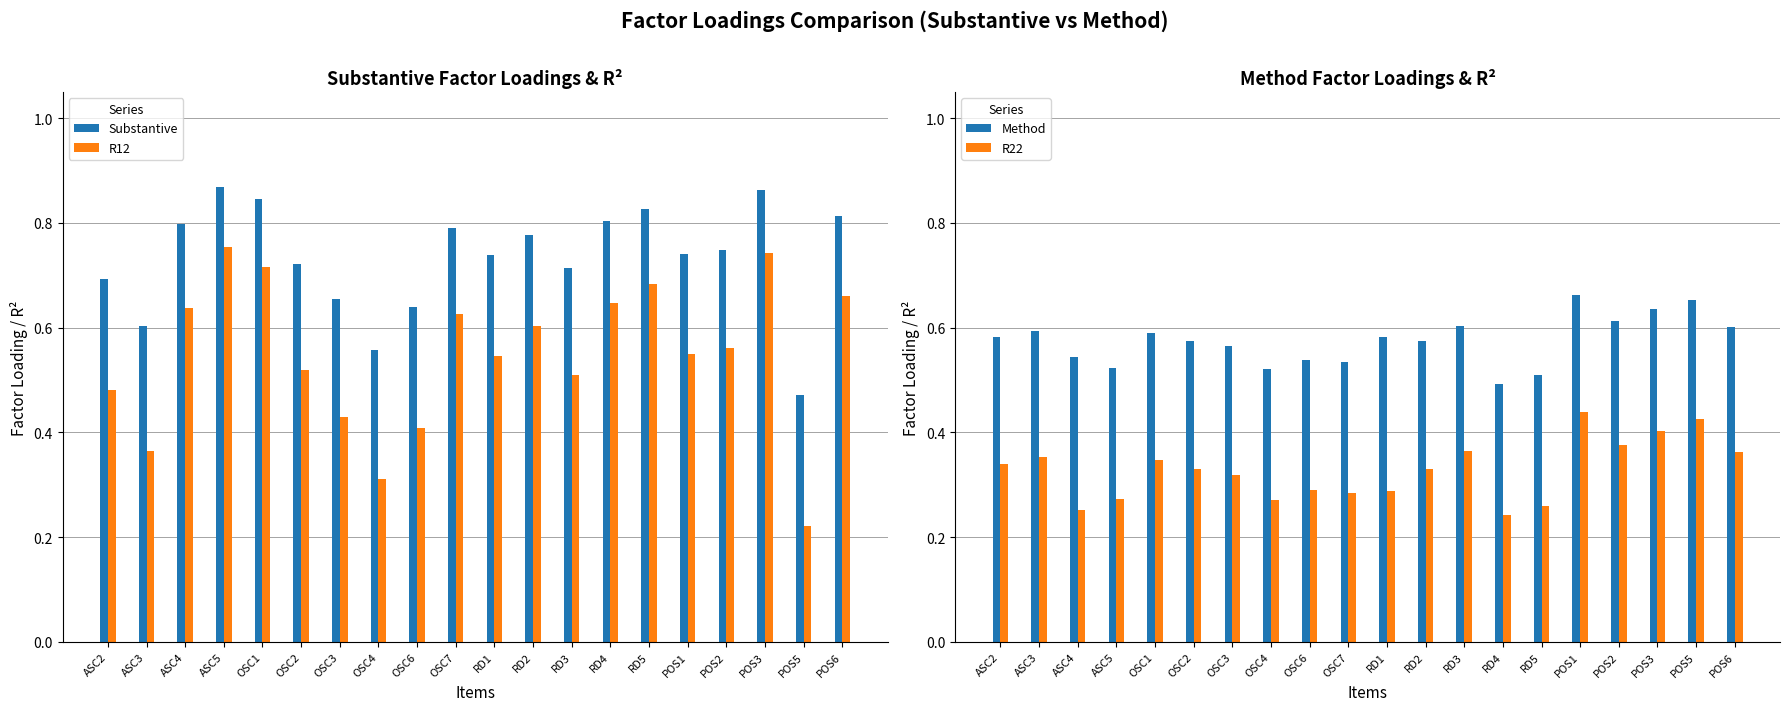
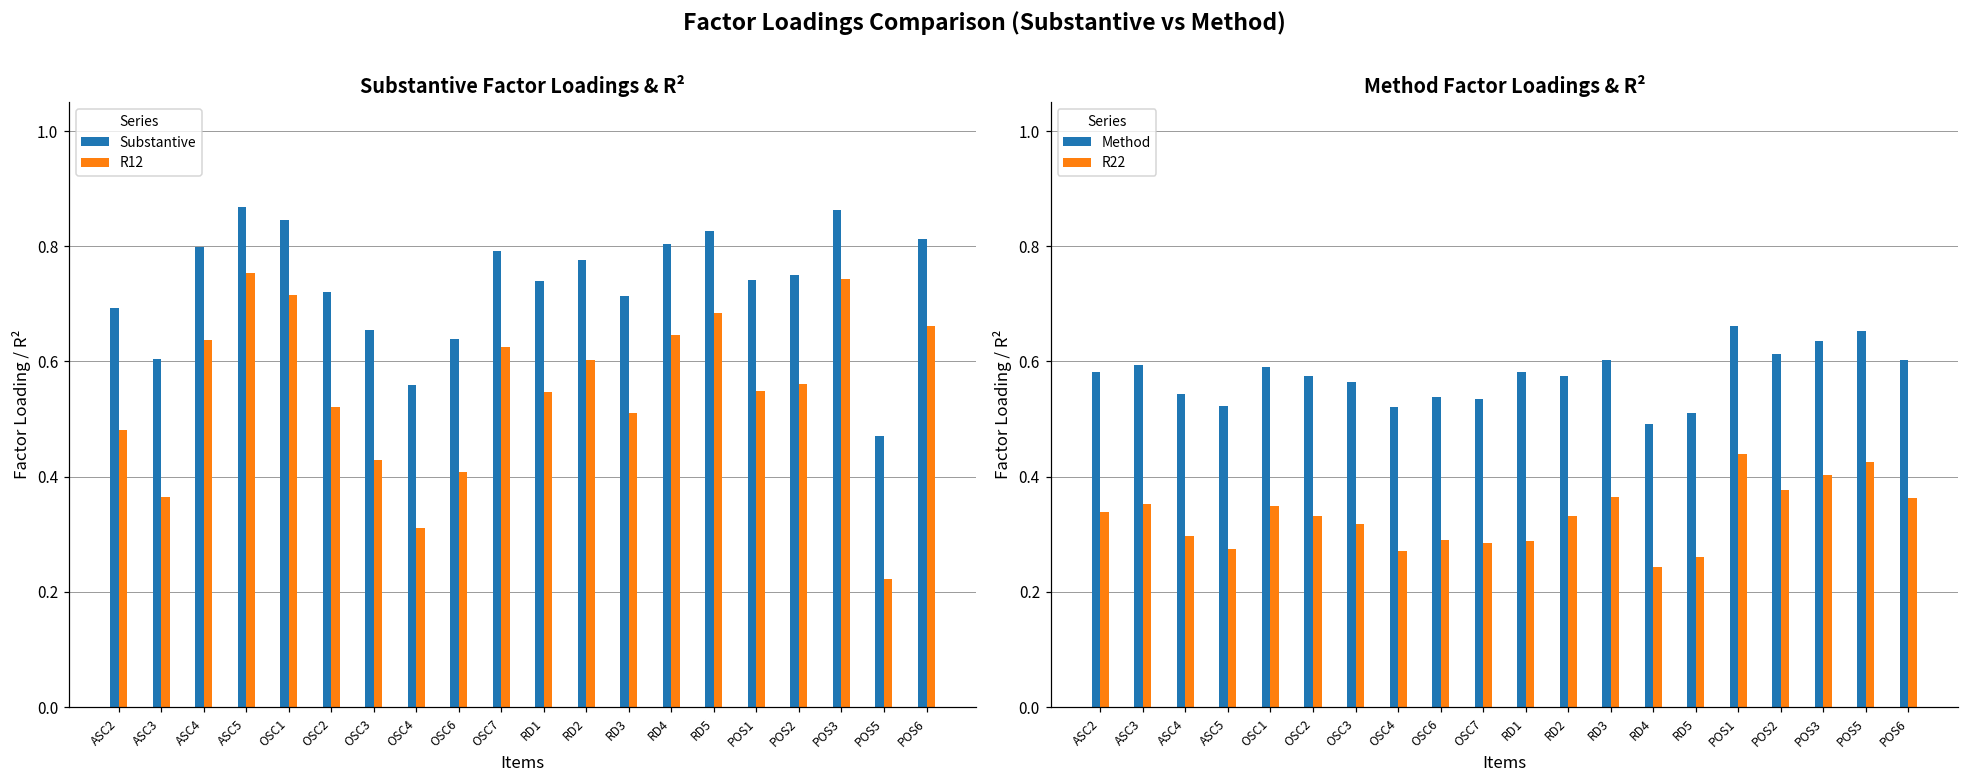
Method Factor Loadings & R², R22, ASC4: 0.25 -> 0.30
